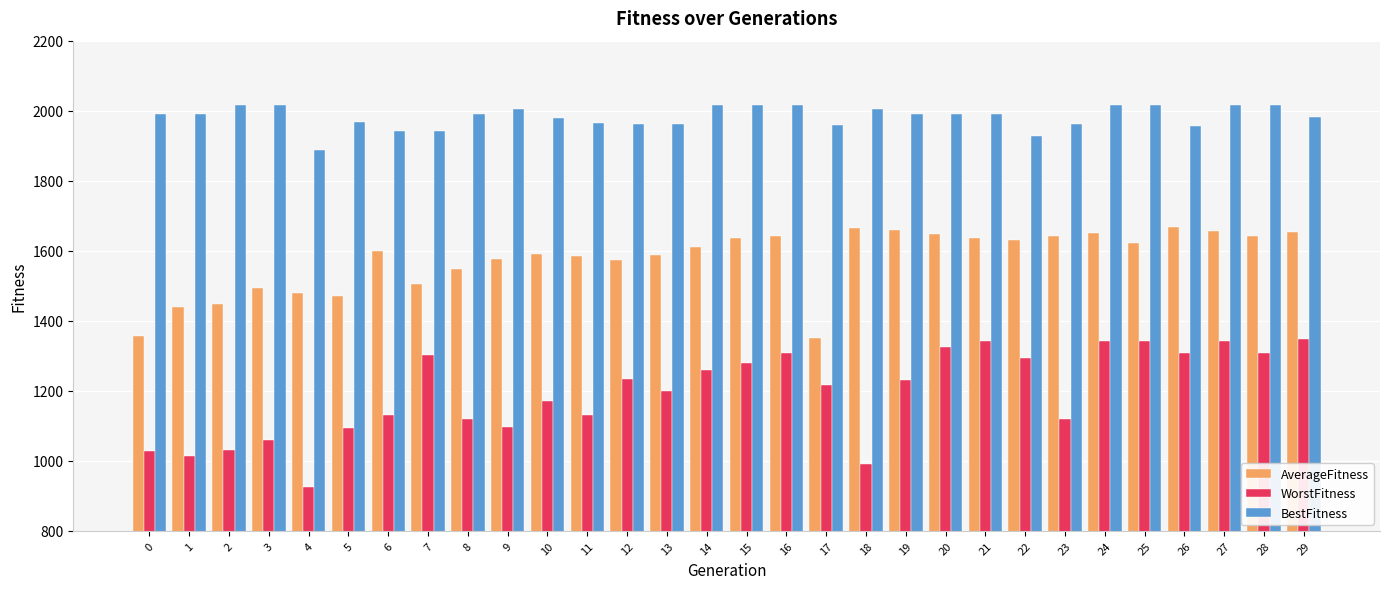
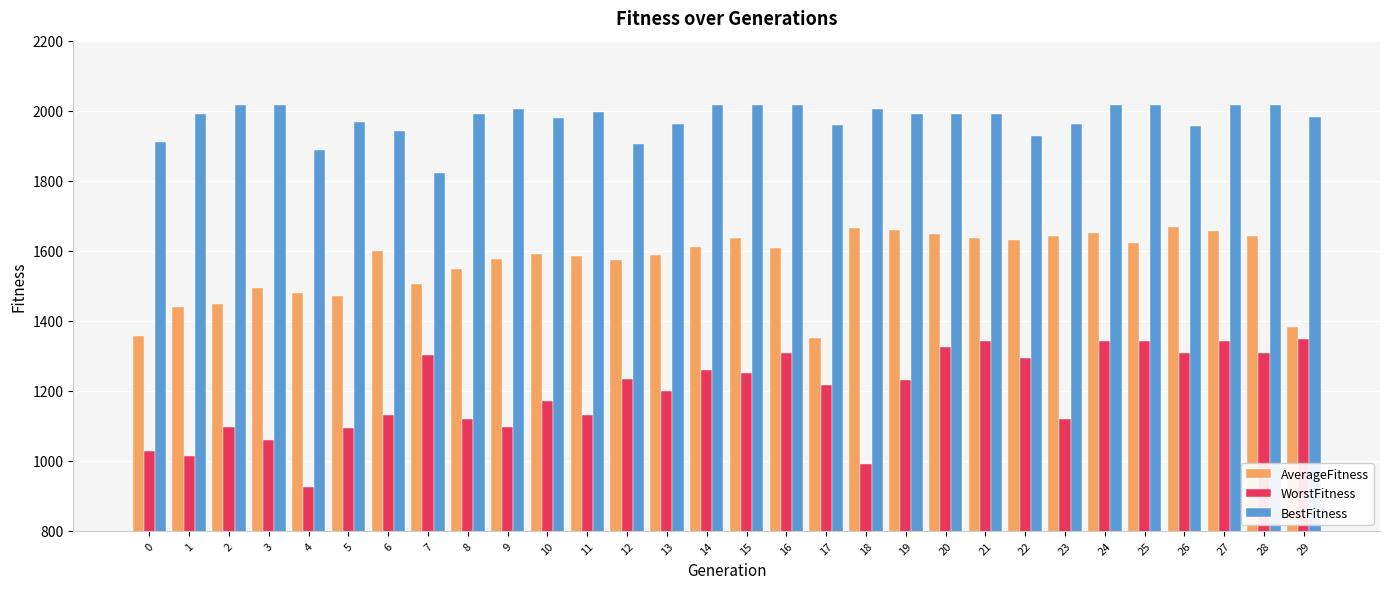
BestFitness, 0: 1990 -> 1910
WorstFitness, 2: 1030 -> 1100
BestFitness, 7: 1940 -> 1820
BestFitness, 11: 1960 -> 2000
BestFitness, 12: 1960 -> 1910
WorstFitness, 15: 1280 -> 1250
AverageFitness, 16: 1640 -> 1610
AverageFitness, 29: 1650 -> 1380
